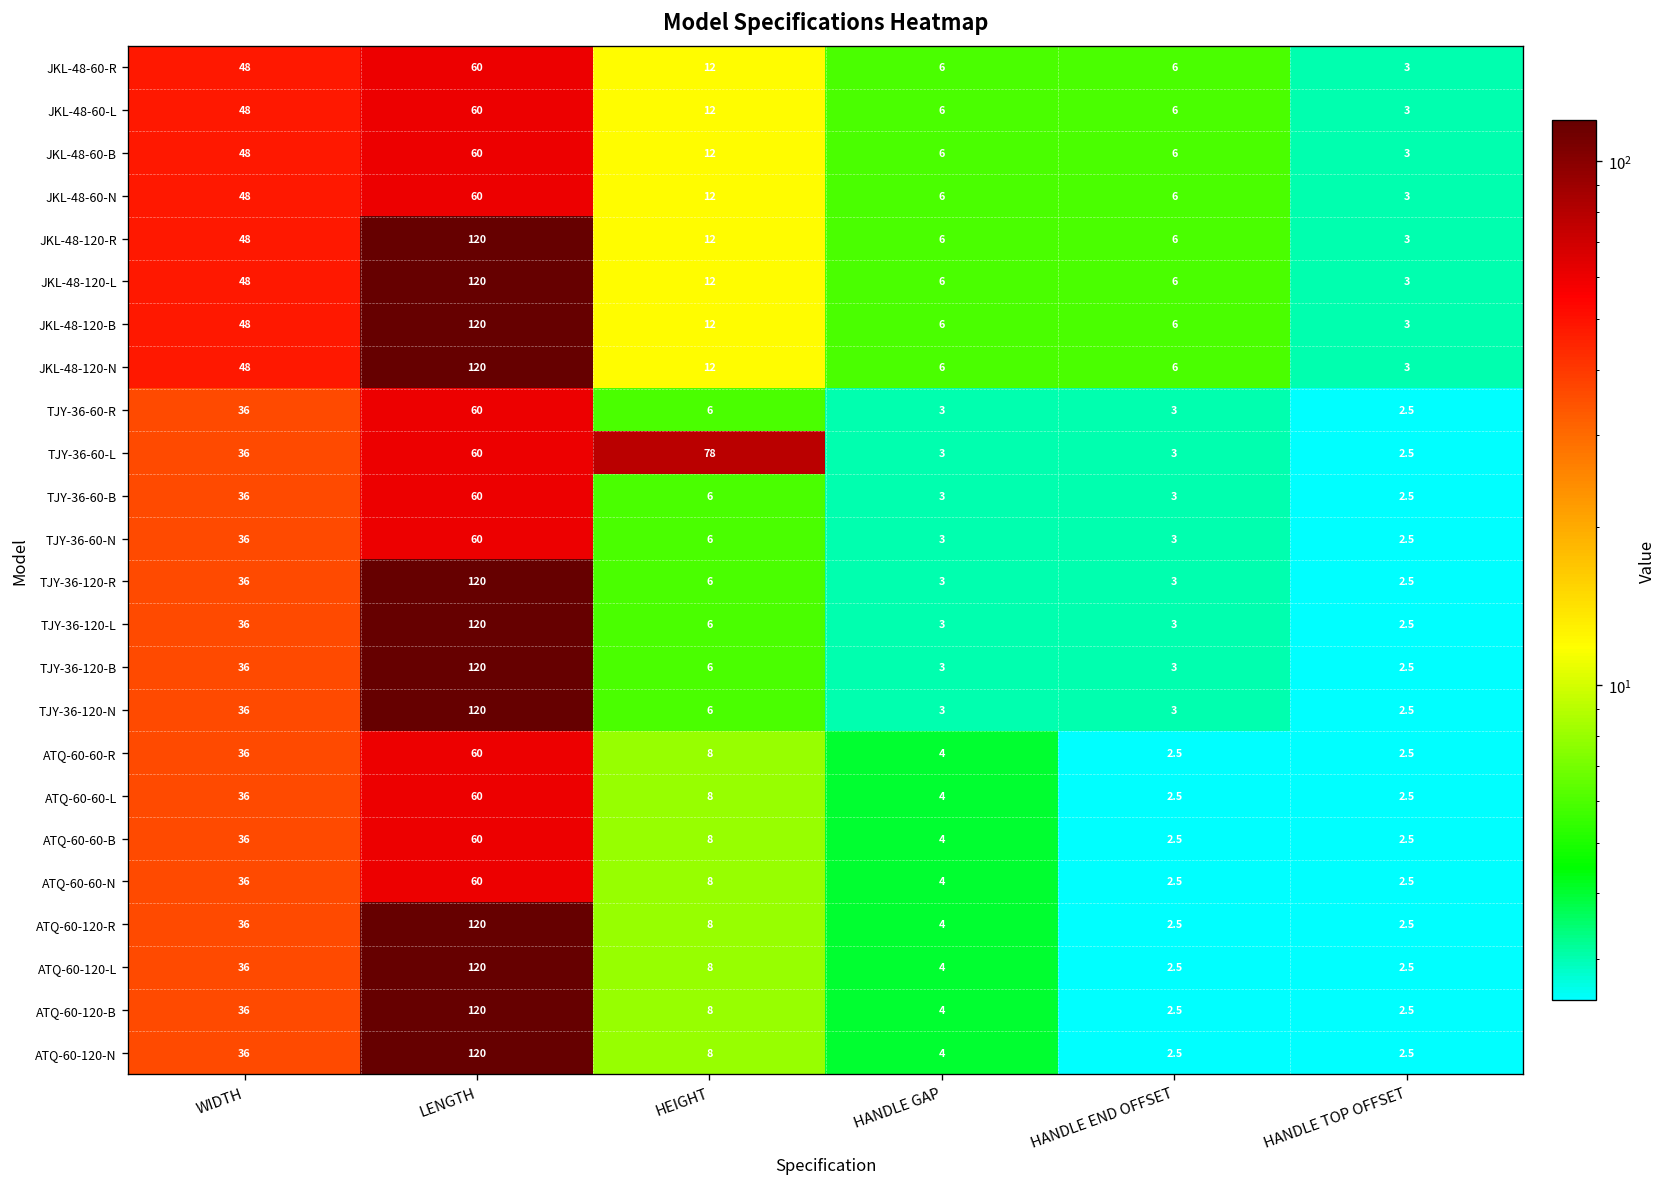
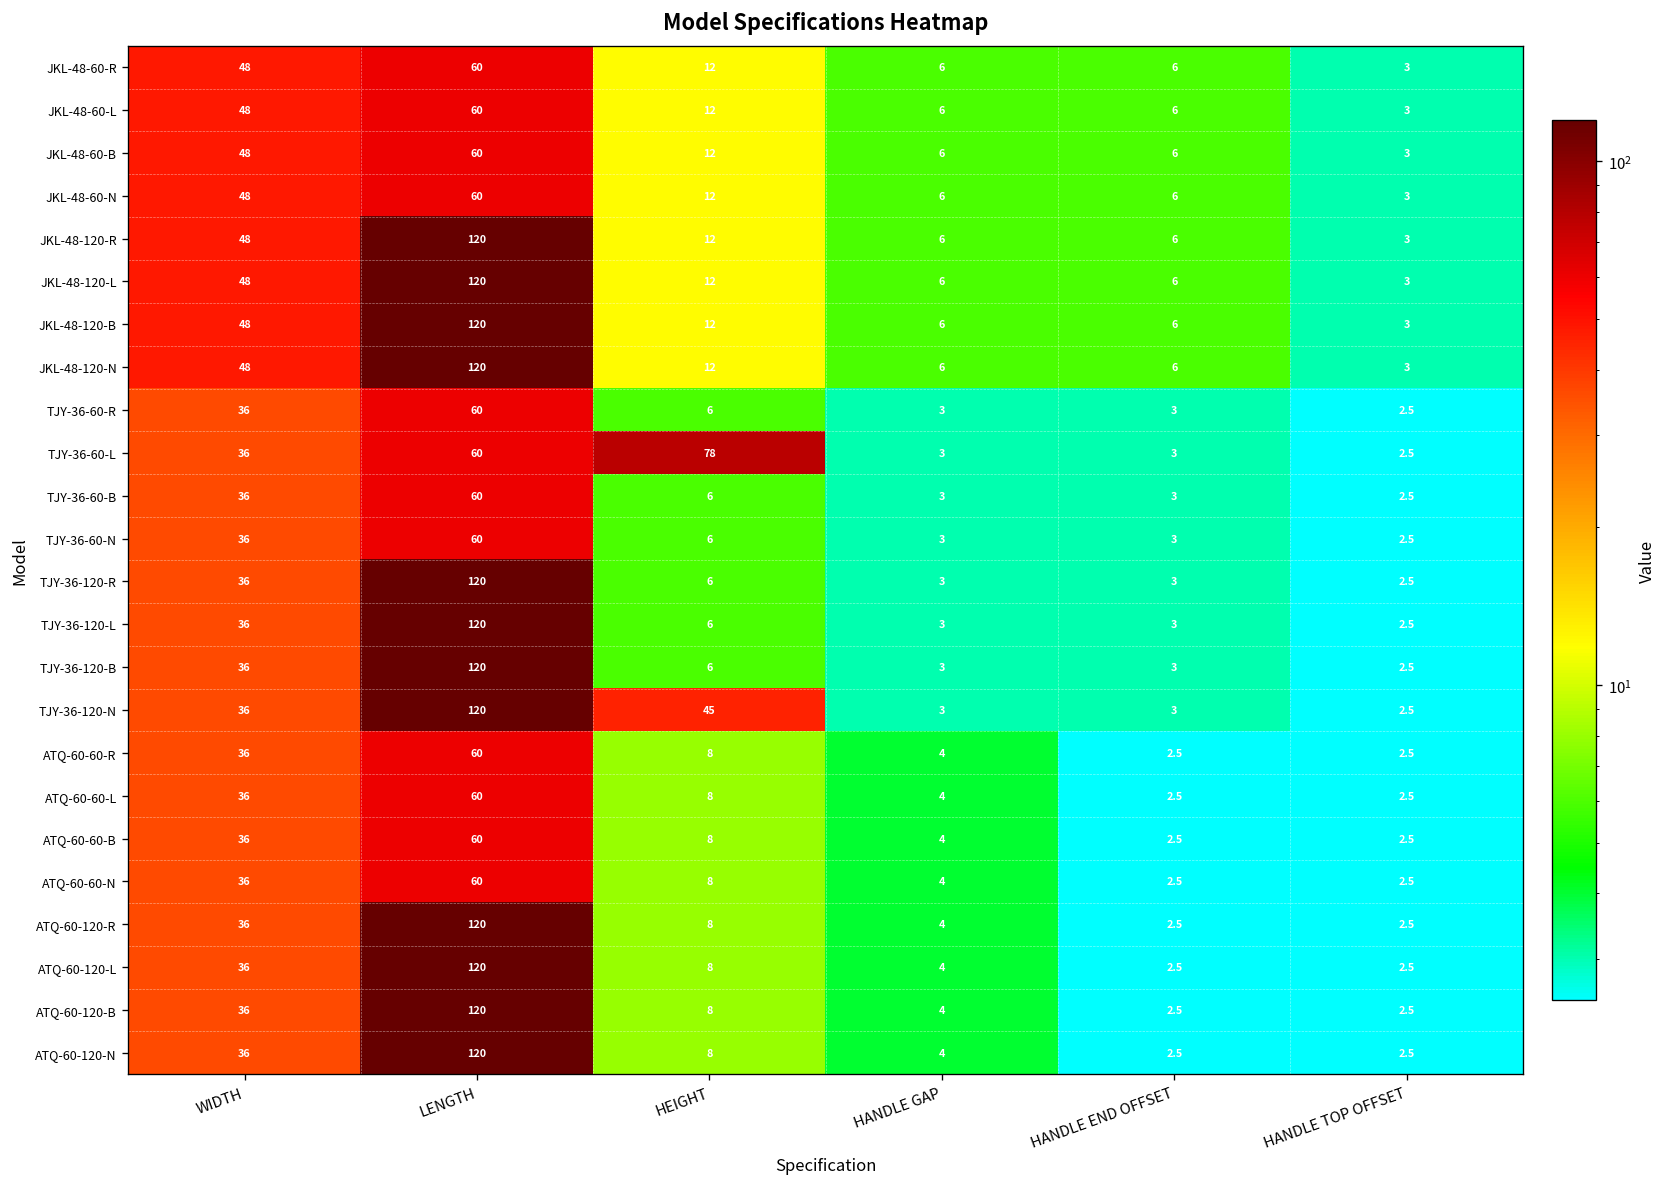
TJY-36-120-N, HEIGHT: 6 -> 45
